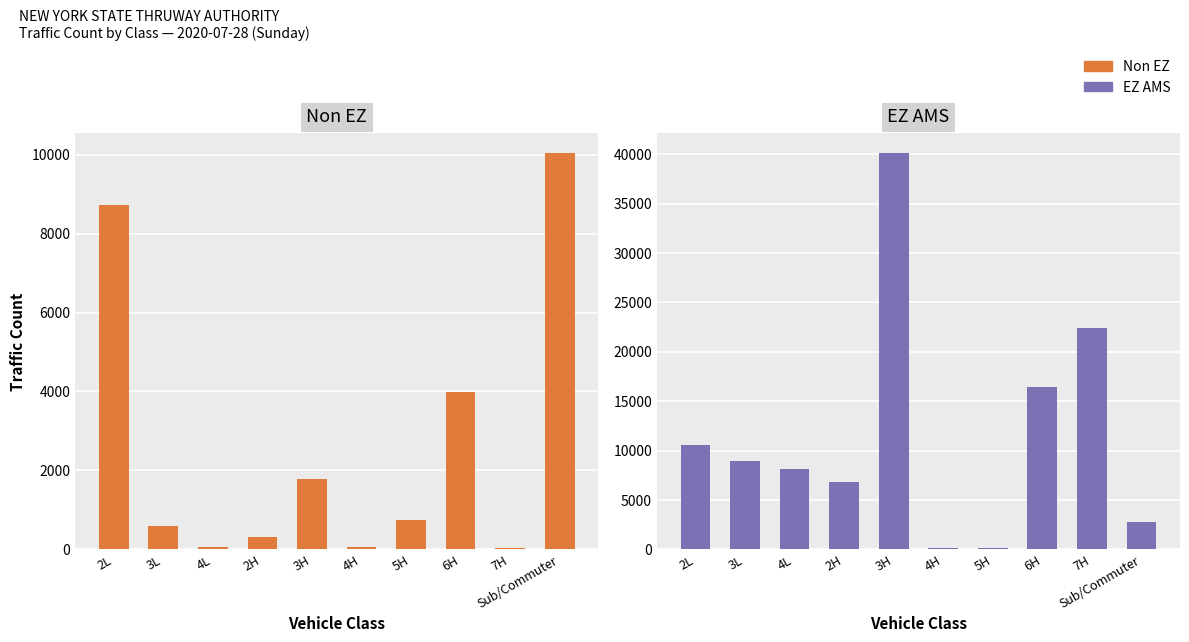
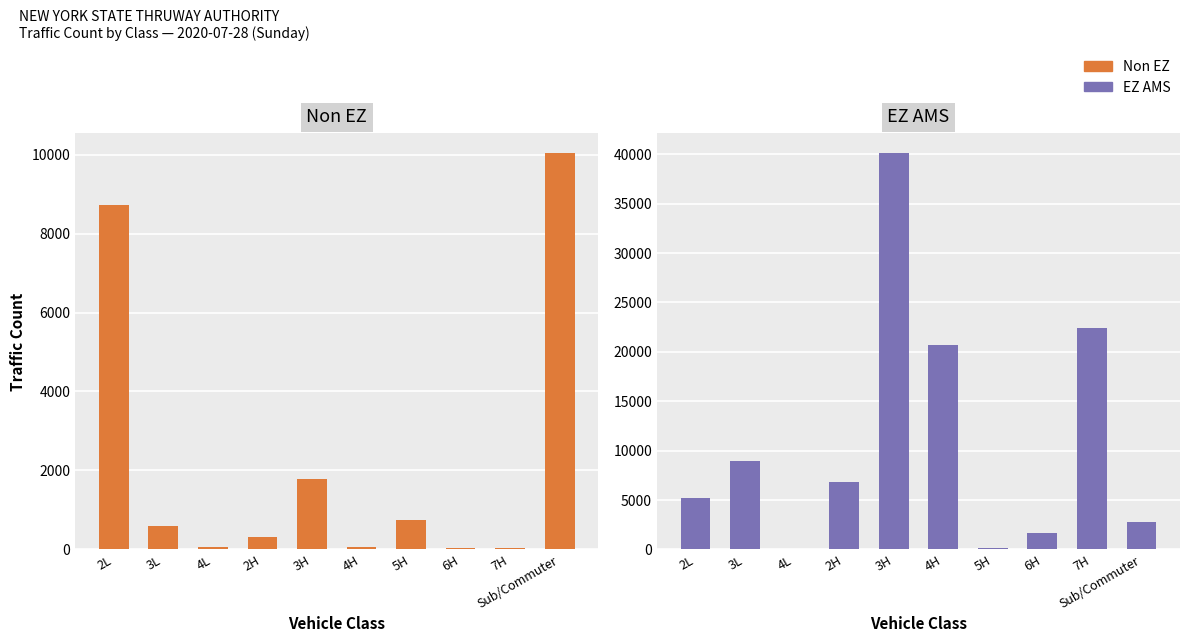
Non EZ, 6H: 4000 -> 0
EZ AMS, 2L: 11000 -> 5000
EZ AMS, 4L: 8000 -> 0
EZ AMS, 4H: 0 -> 21000
EZ AMS, 6H: 16000 -> 2000
